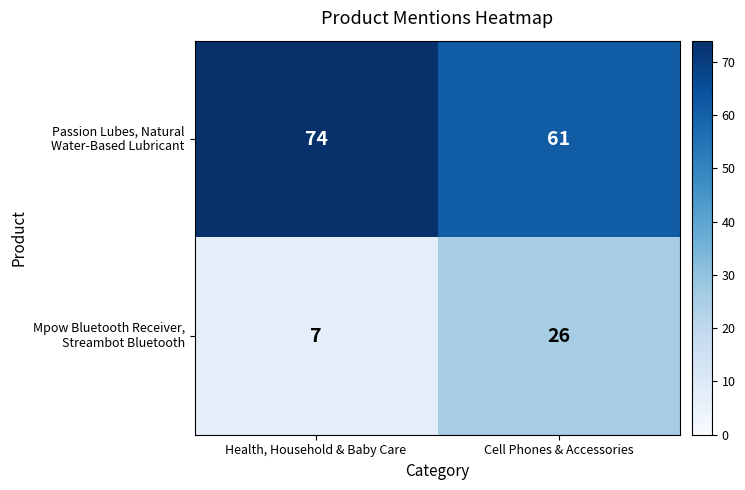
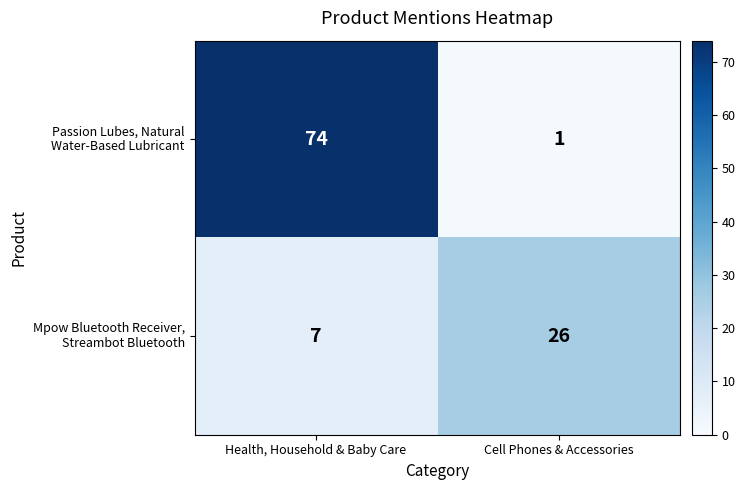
Passion Lubes, Natural Water-Based Lubricant, Cell Phones & Accessories: 61 -> 1
